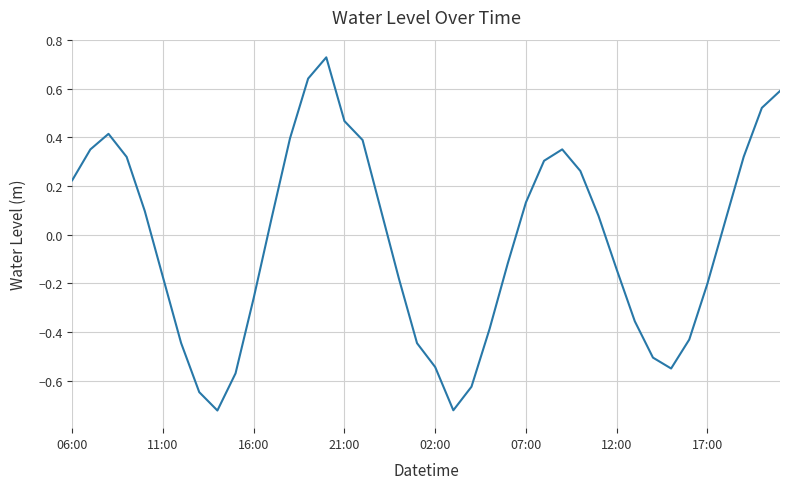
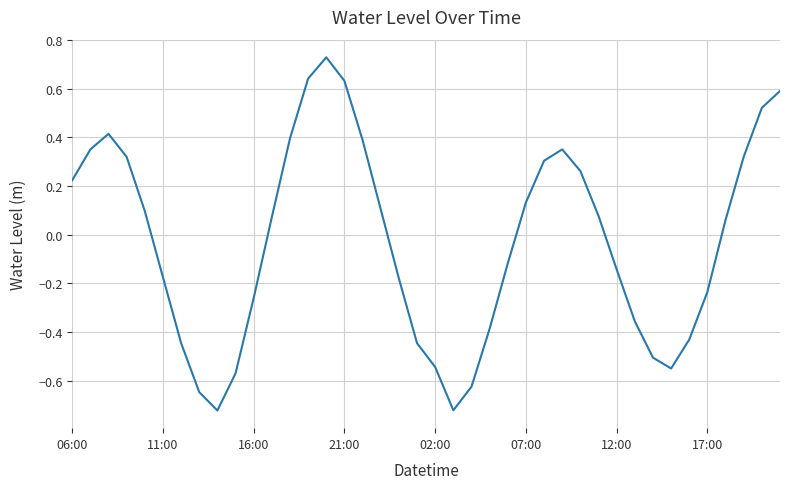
21:00: 0.47 -> 0.63
17:00: -0.20 -> -0.24
